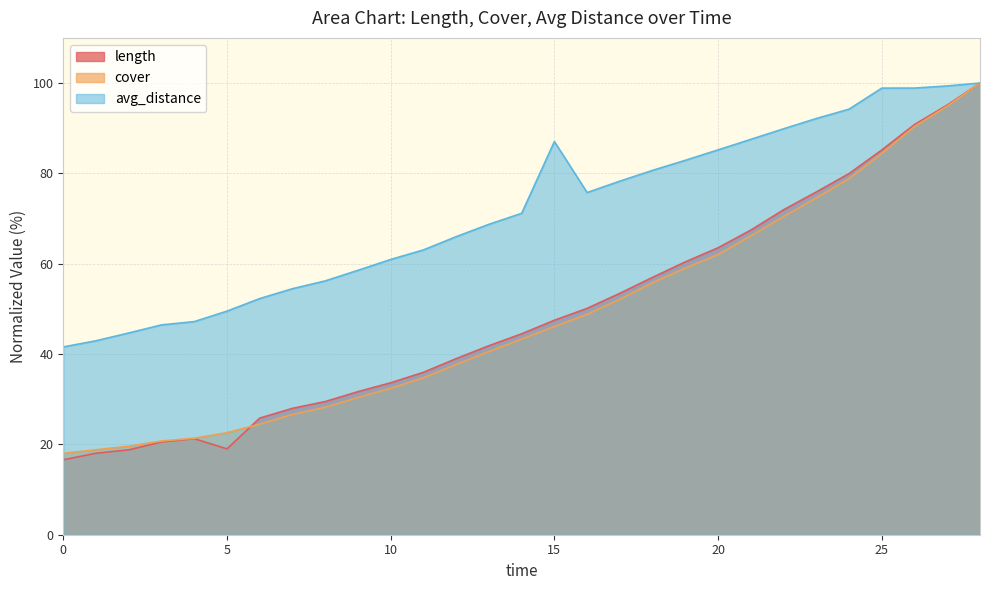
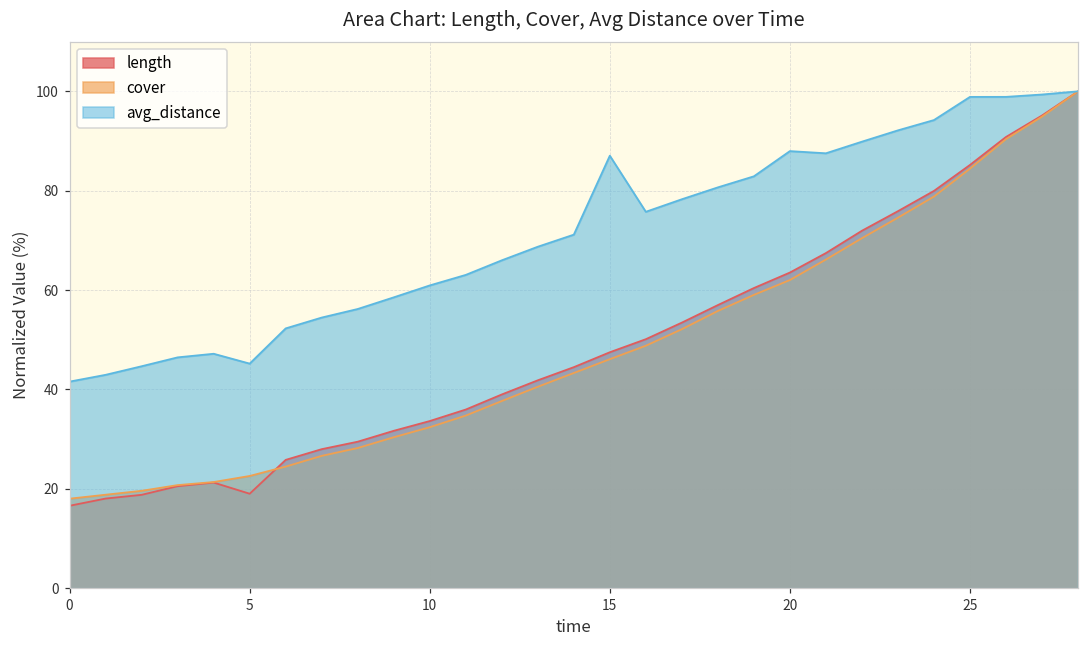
avg_distance, 5: 50 -> 45
avg_distance, 20: 85 -> 88
